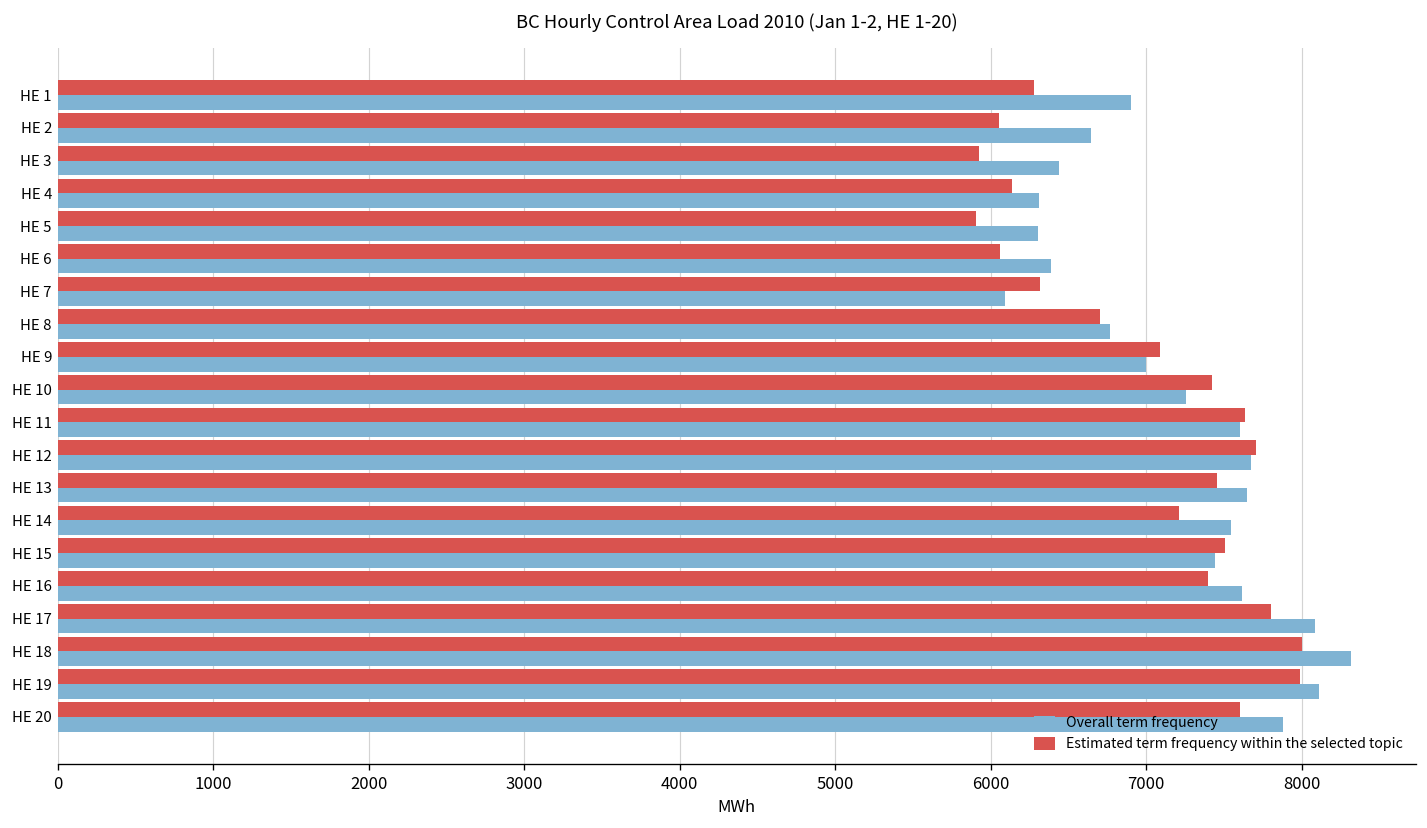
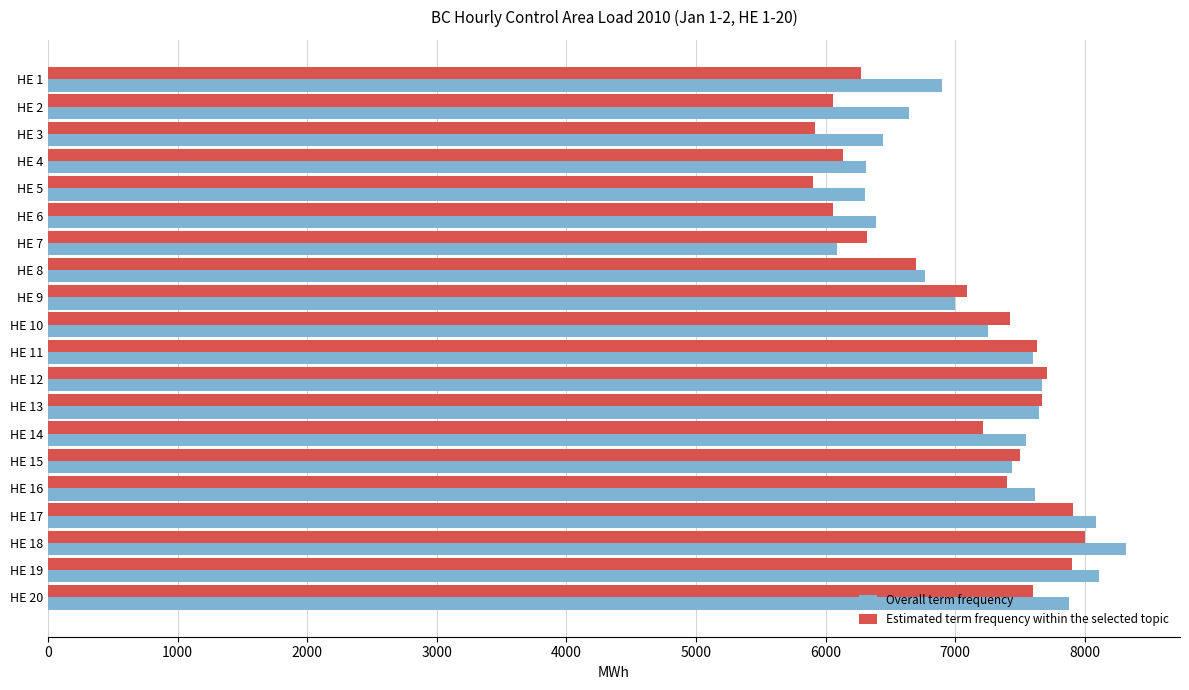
Estimated term frequency within the selected topic, HE 13: 7450 -> 7670
Estimated term frequency within the selected topic, HE 17: 7800 -> 7910
Estimated term frequency within the selected topic, HE 19: 7990 -> 7900
